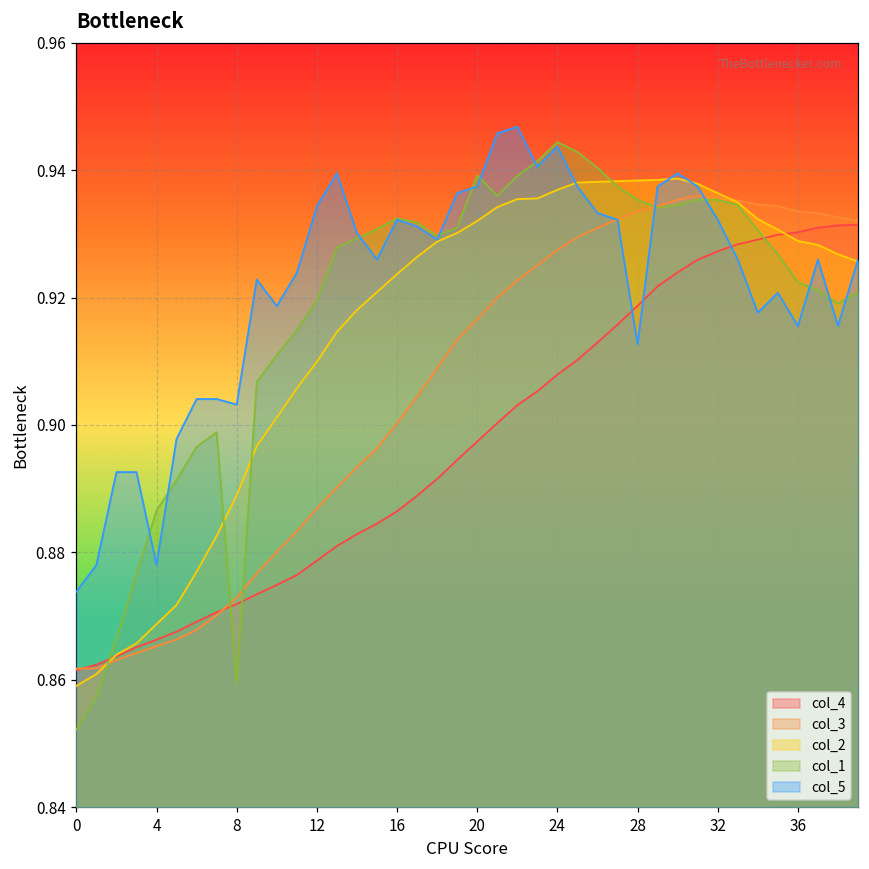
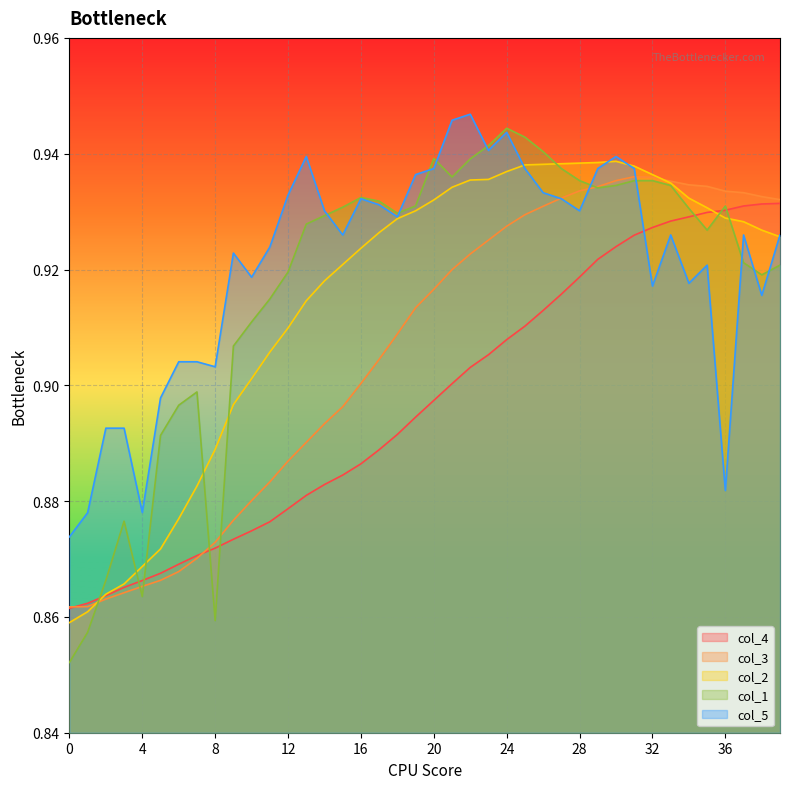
col_1, 4: 0.887 -> 0.864
col_5, 12: 0.934 -> 0.933
col_5, 28: 0.913 -> 0.930
col_5, 32: 0.932 -> 0.917
col_1, 36: 0.922 -> 0.931
col_5, 36: 0.916 -> 0.882
